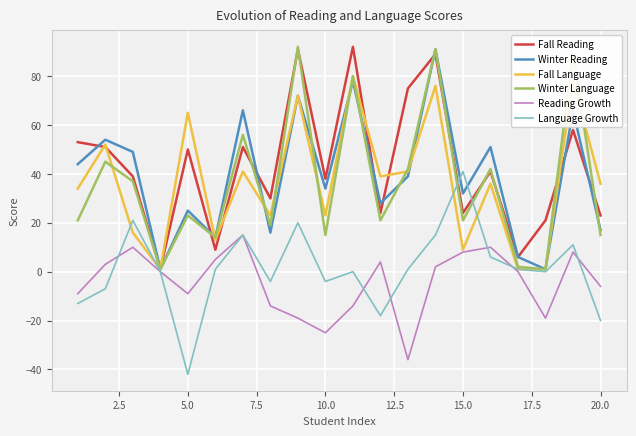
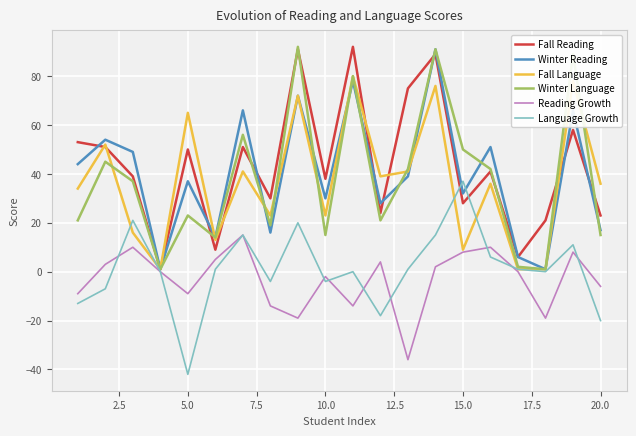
Winter Reading, 5.0: 25 -> 37
Winter Reading, 10.0: 34 -> 30
Reading Growth, 10.0: -25 -> -2
Fall Reading, 15.0: 24 -> 28
Winter Language, 15.0: 21 -> 50
Language Growth, 15.0: 41 -> 37
